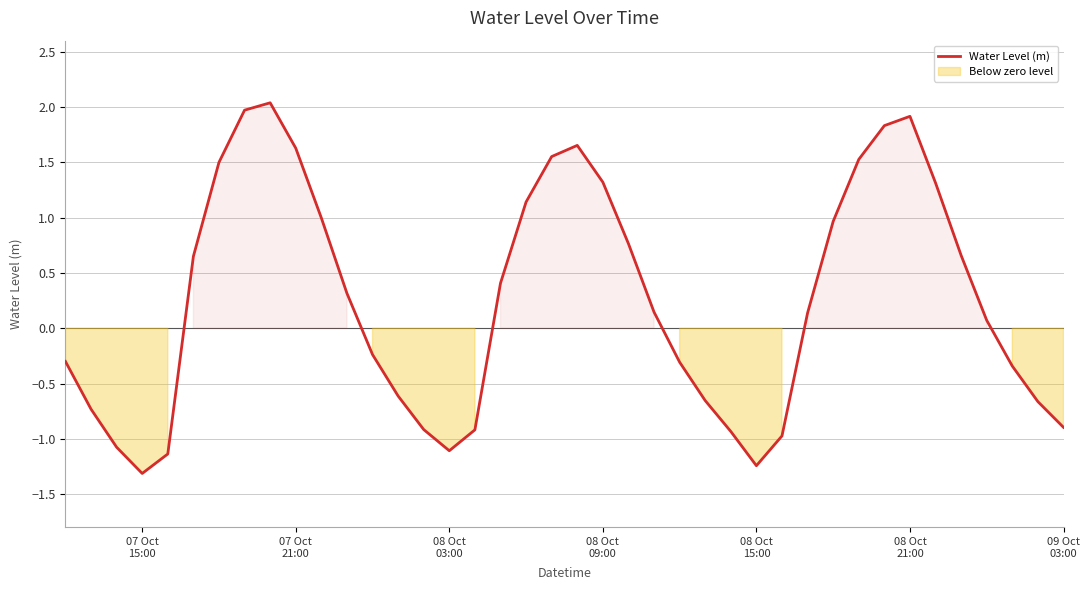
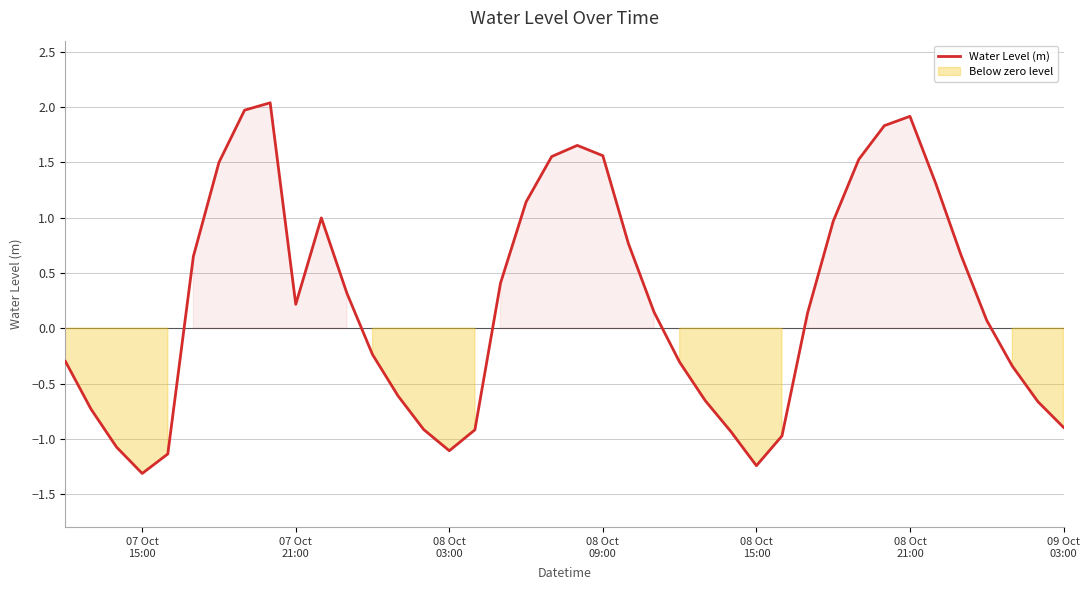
07 Oct 21:00: 1.63 -> 0.22
08 Oct 09:00: 1.32 -> 1.56
